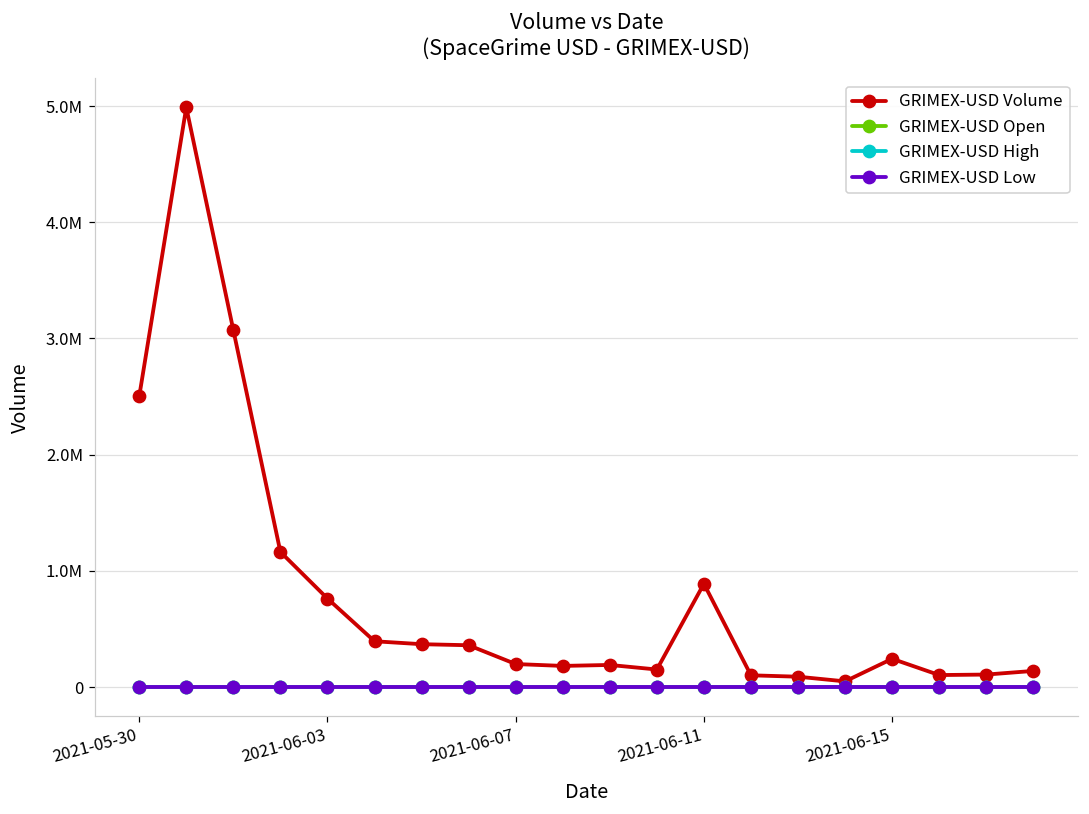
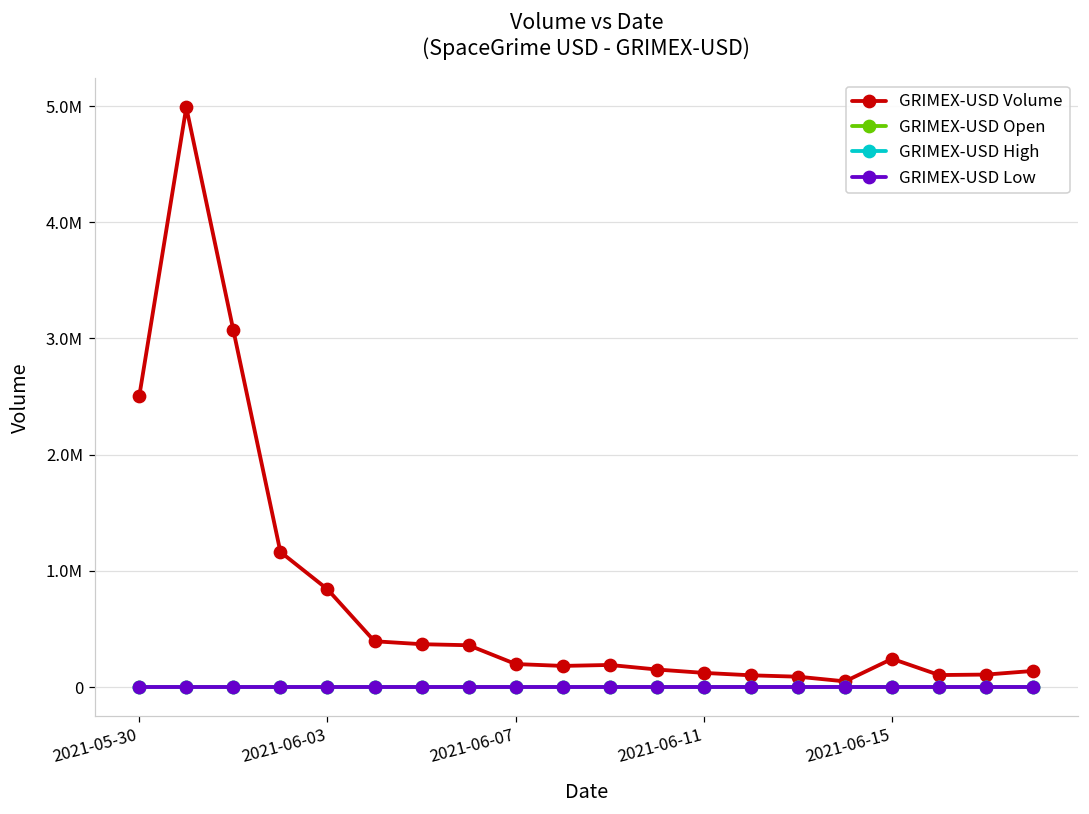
GRIMEX-USD Volume, 2021-06-03: 760000 -> 840000
GRIMEX-USD Volume, 2021-06-11: 890000 -> 120000
